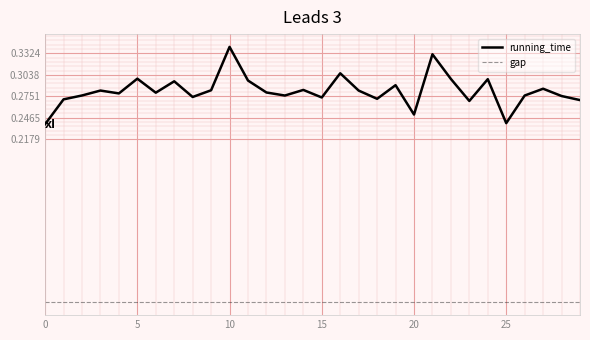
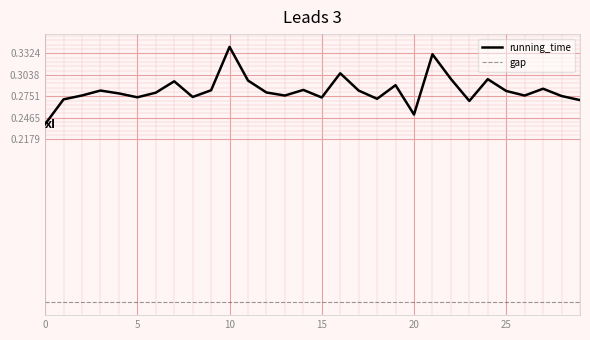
running_time, 5: 0.30 -> 0.27
running_time, 25: 0.24 -> 0.28
